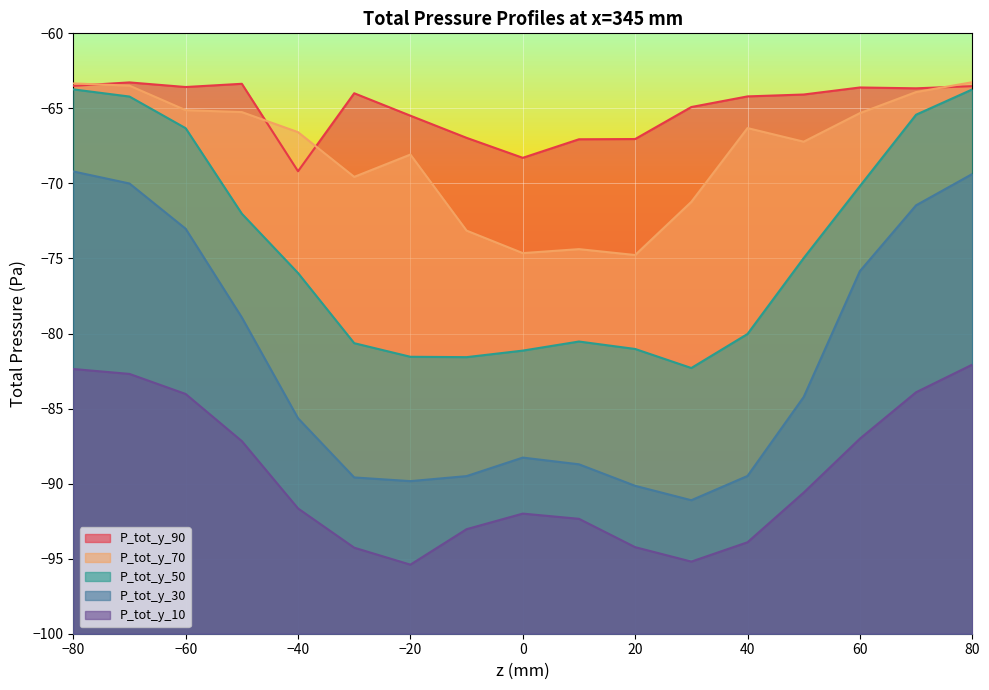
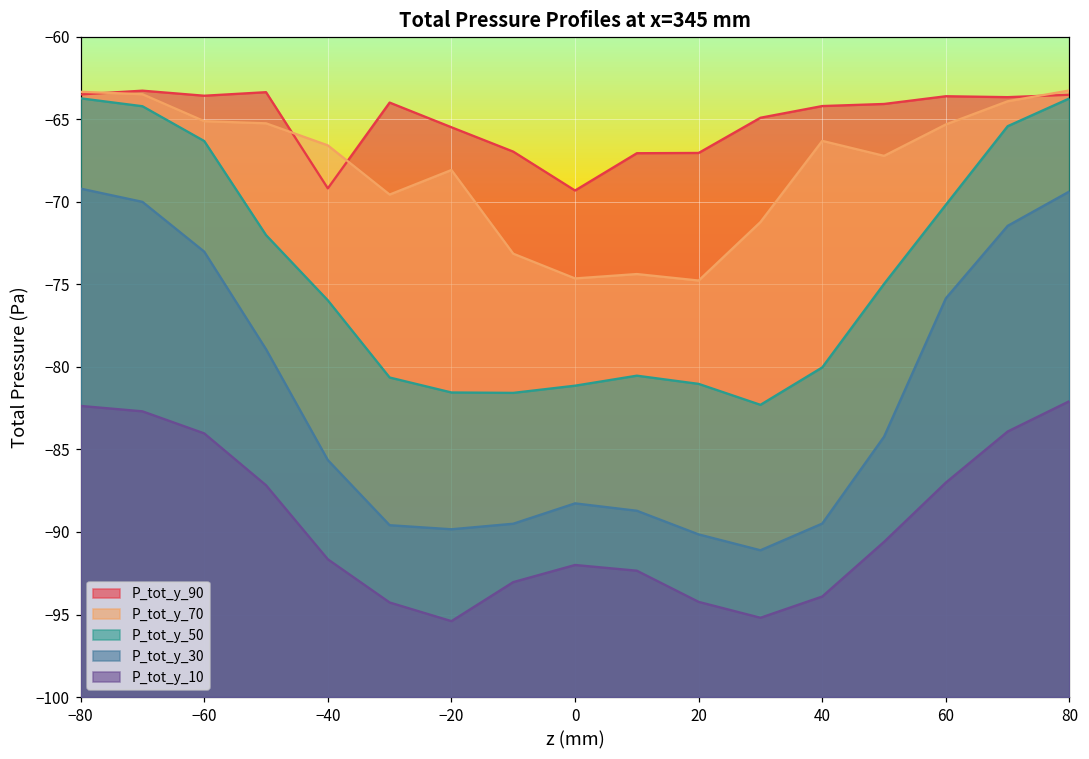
P_tot_y_90, 0: -68.3 -> -69.3
